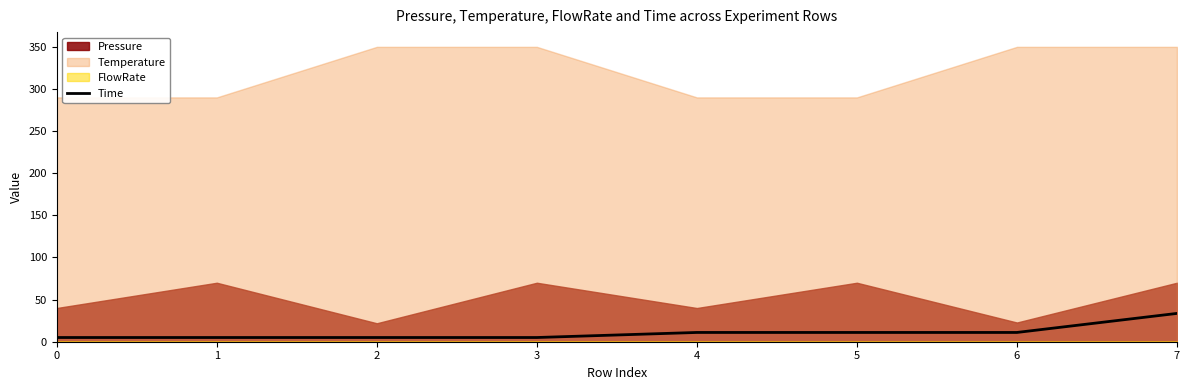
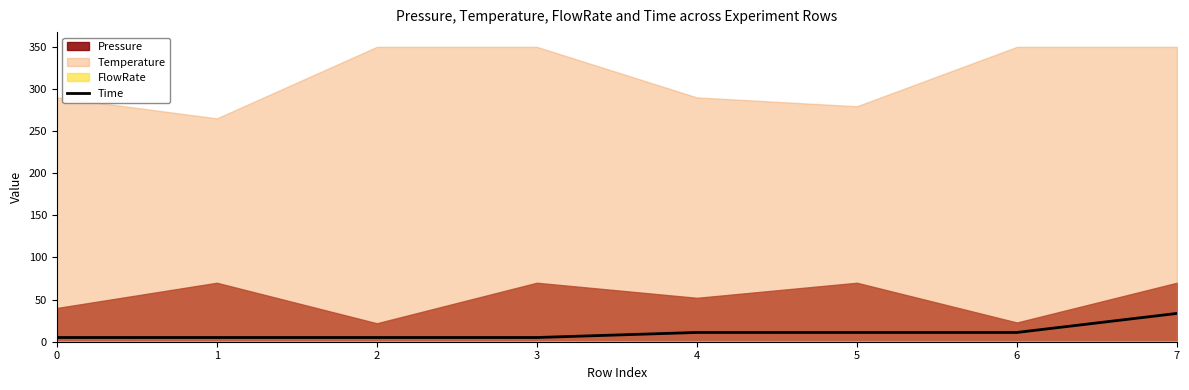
Temperature, 1: 290 -> 270
Pressure, 4: 40 -> 50
Temperature, 5: 290 -> 280
